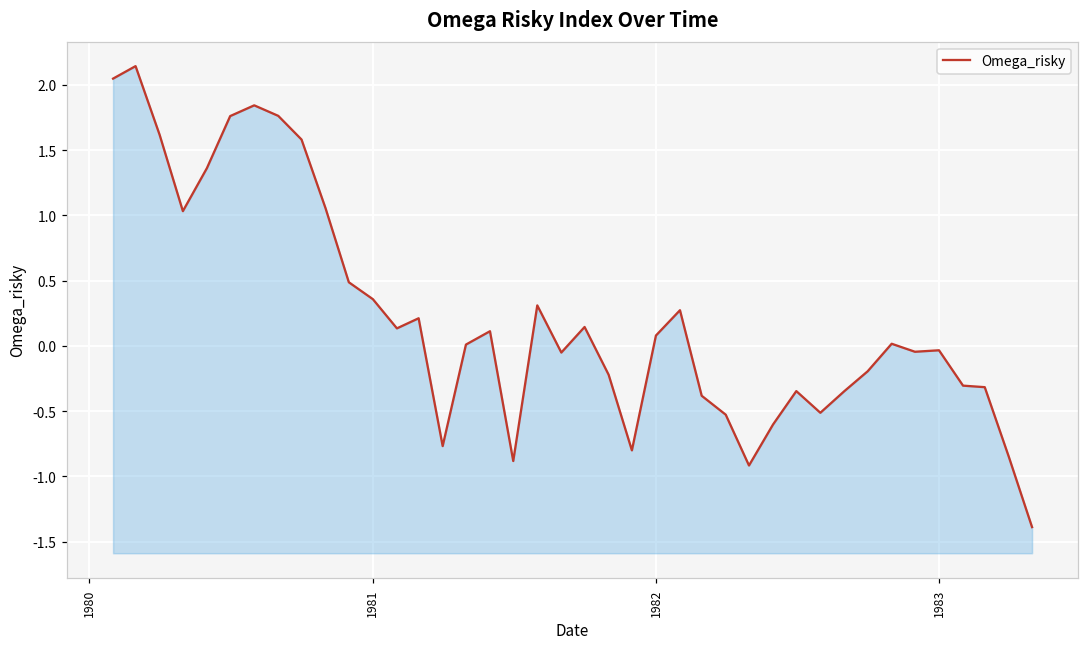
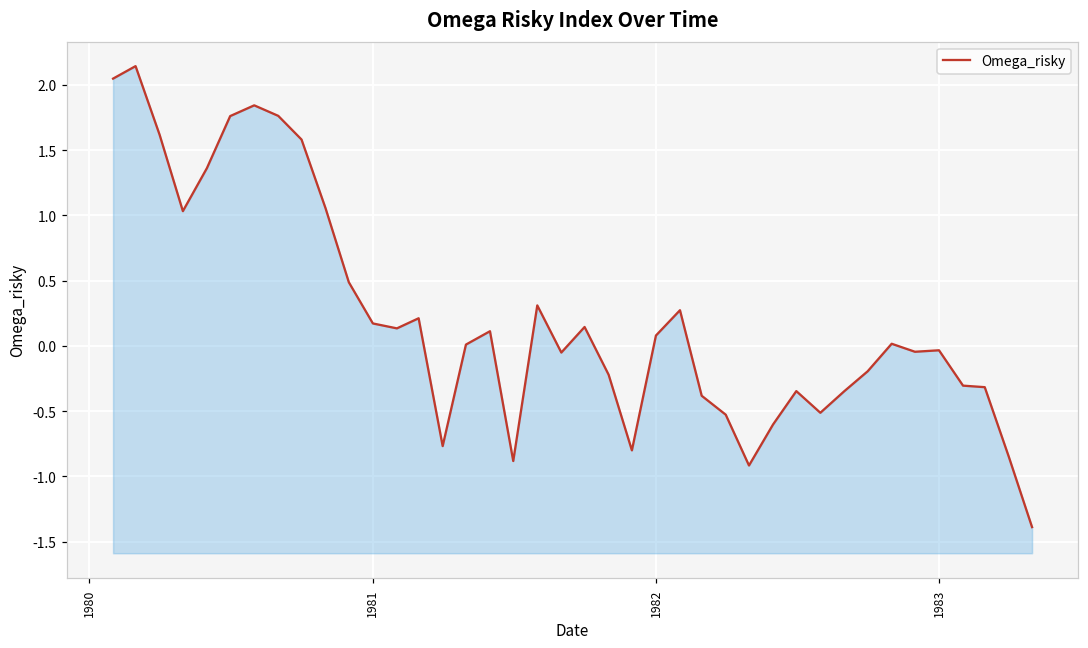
1981: 0.36 -> 0.17
